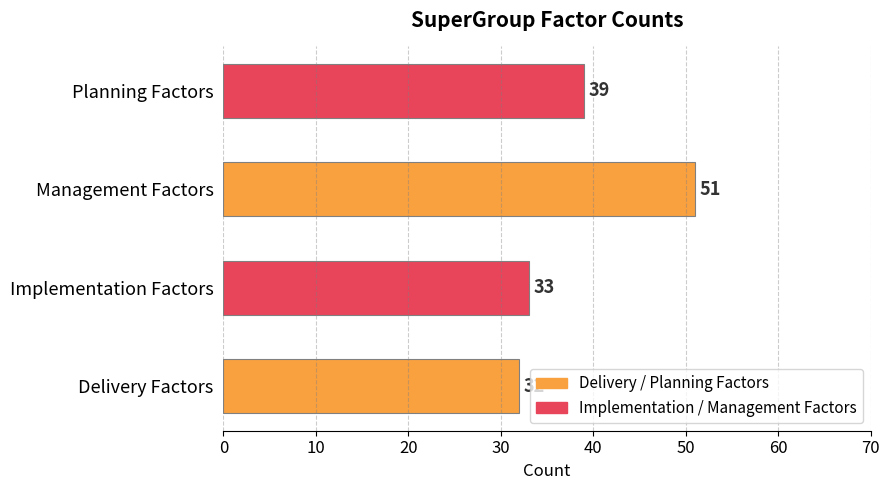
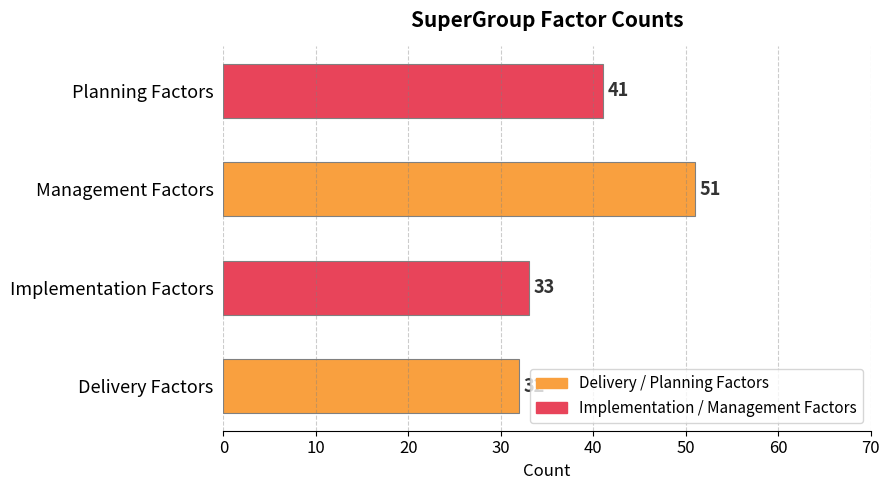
Planning Factors: 39 -> 41
